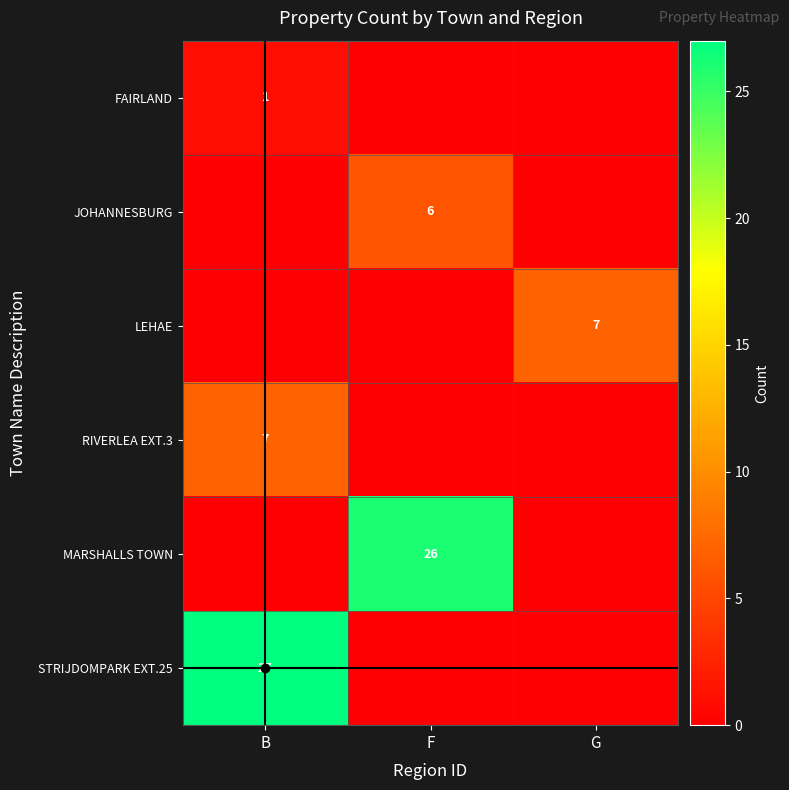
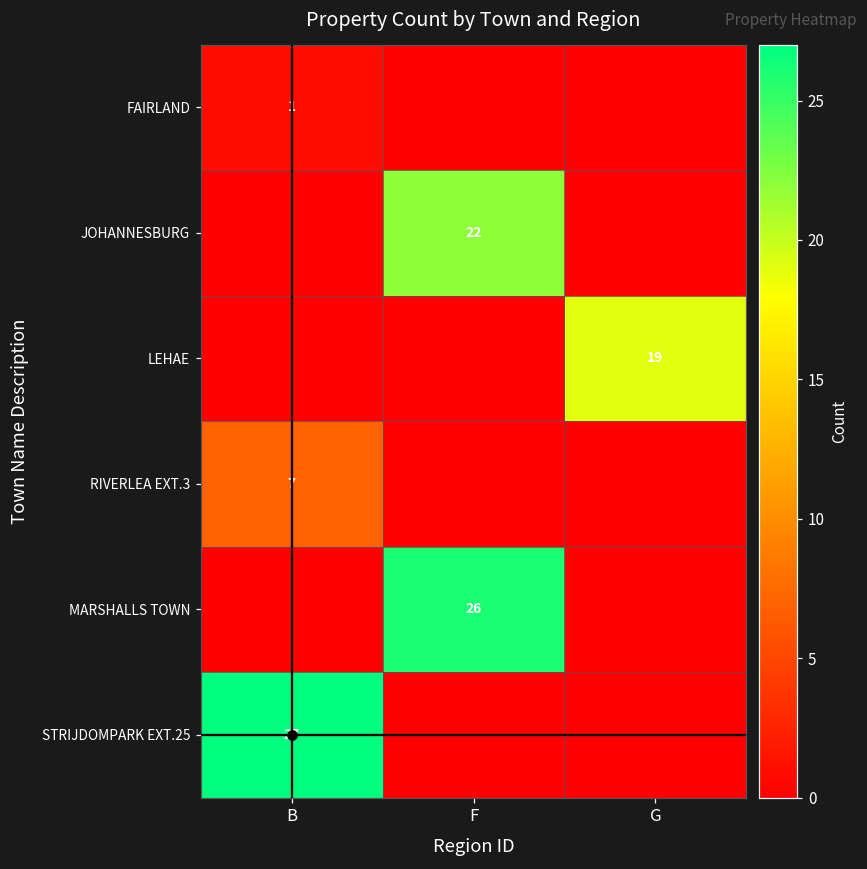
JOHANNESBURG, F: 6 -> 22
LEHAE, G: 7 -> 19
